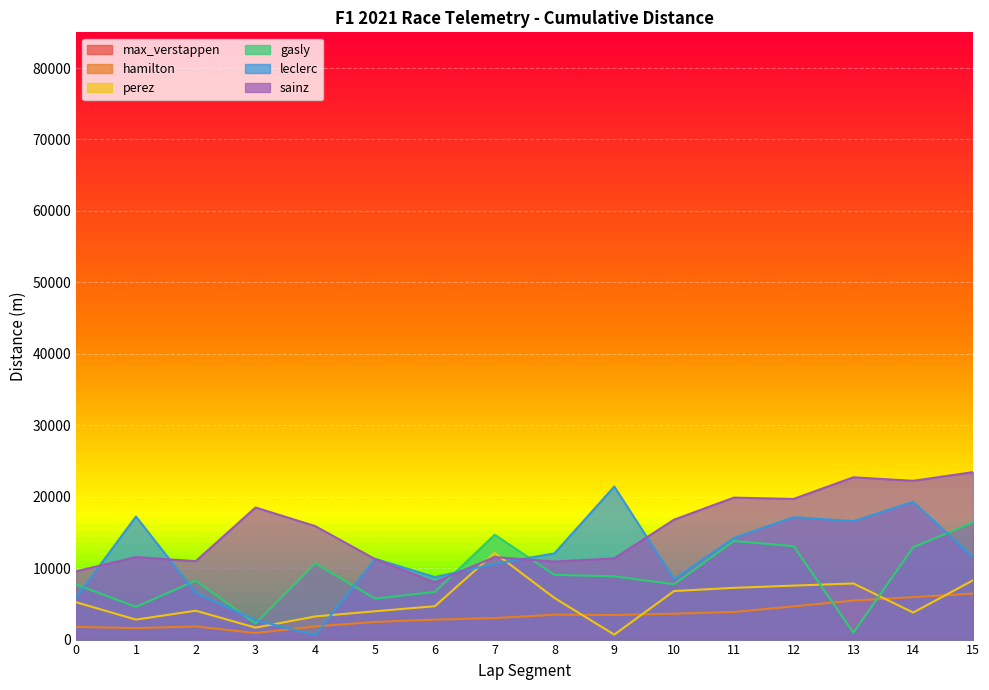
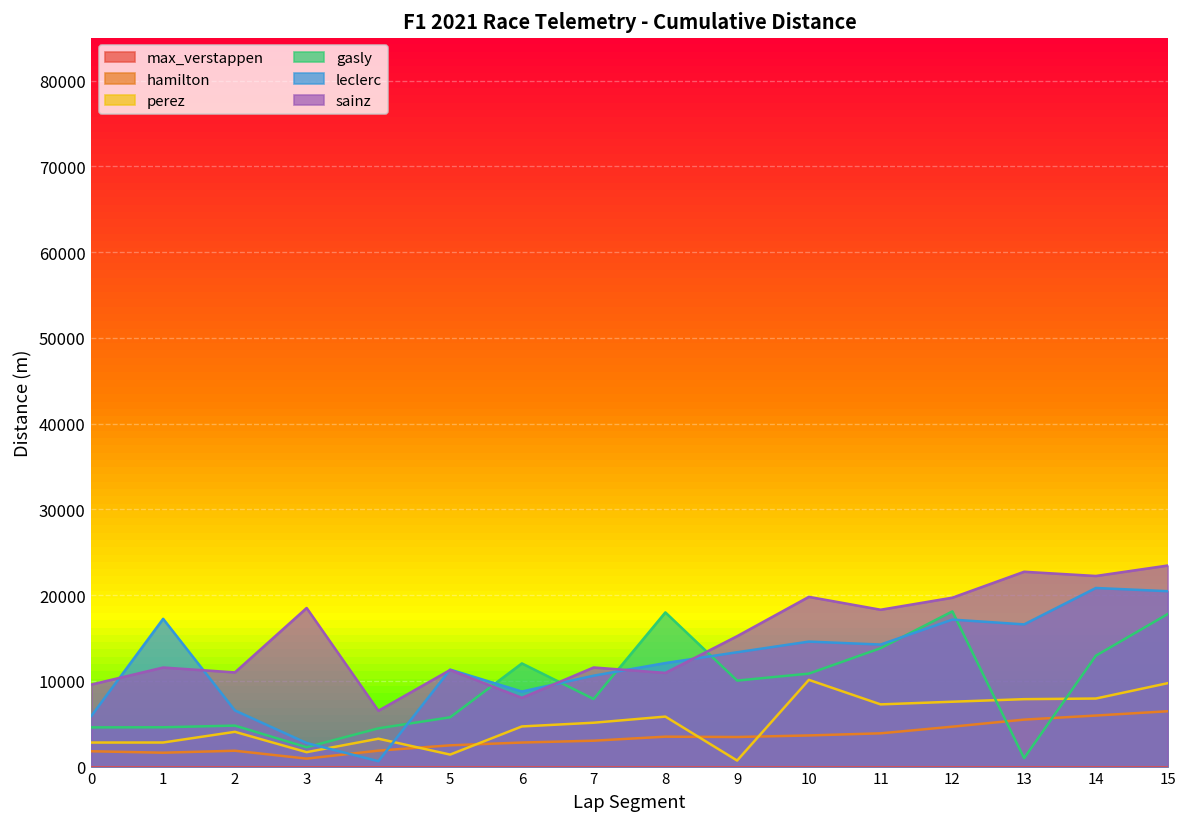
perez, 0: 5000 -> 3000
gasly, 0: 8000 -> 5000
gasly, 2: 8000 -> 5000
gasly, 4: 11000 -> 4000
sainz, 4: 16000 -> 7000
perez, 5: 4000 -> 1000
gasly, 6: 7000 -> 12000
perez, 7: 12000 -> 5000
gasly, 7: 15000 -> 8000
gasly, 8: 9000 -> 18000
gasly, 9: 9000 -> 10000
leclerc, 9: 21000 -> 13000
sainz, 9: 11000 -> 15000
perez, 10: 7000 -> 10000
gasly, 10: 8000 -> 11000
leclerc, 10: 8000 -> 15000
sainz, 10: 17000 -> 20000
sainz, 11: 20000 -> 18000
gasly, 12: 13000 -> 18000
perez, 14: 4000 -> 8000
leclerc, 14: 19000 -> 21000
perez, 15: 8000 -> 10000
gasly, 15: 16000 -> 18000
leclerc, 15: 12000 -> 20000
